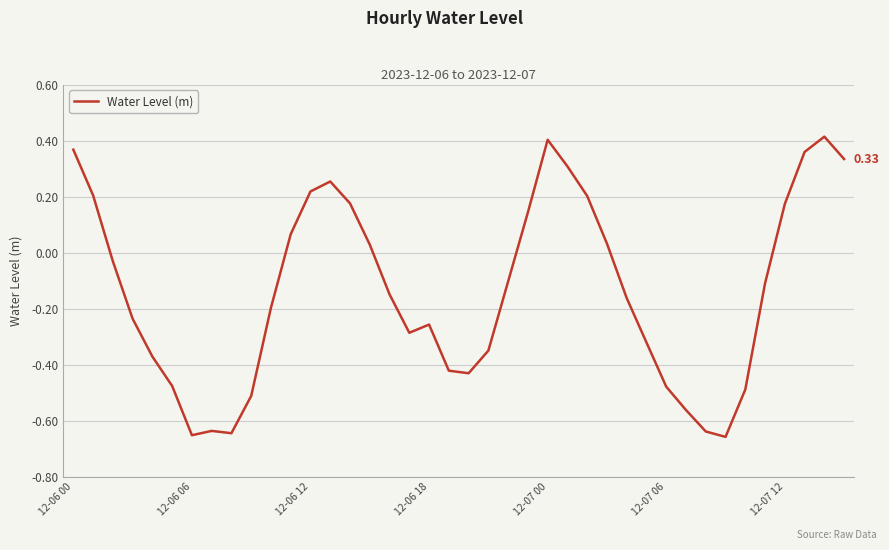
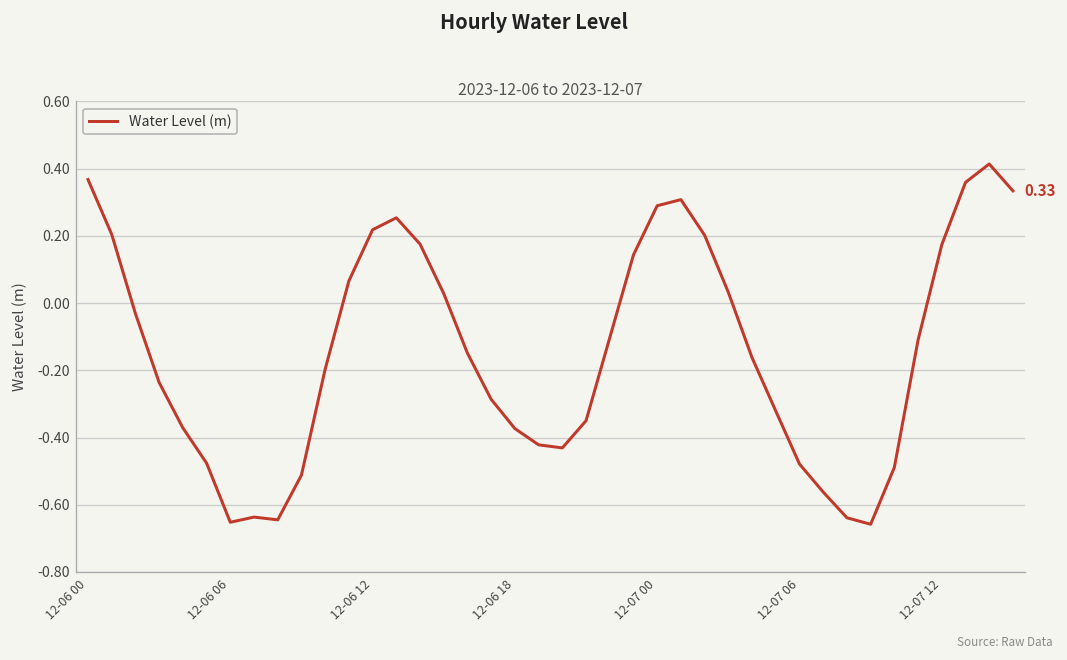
12-06 18: -0.26 -> -0.37
12-07 00: 0.40 -> 0.29
